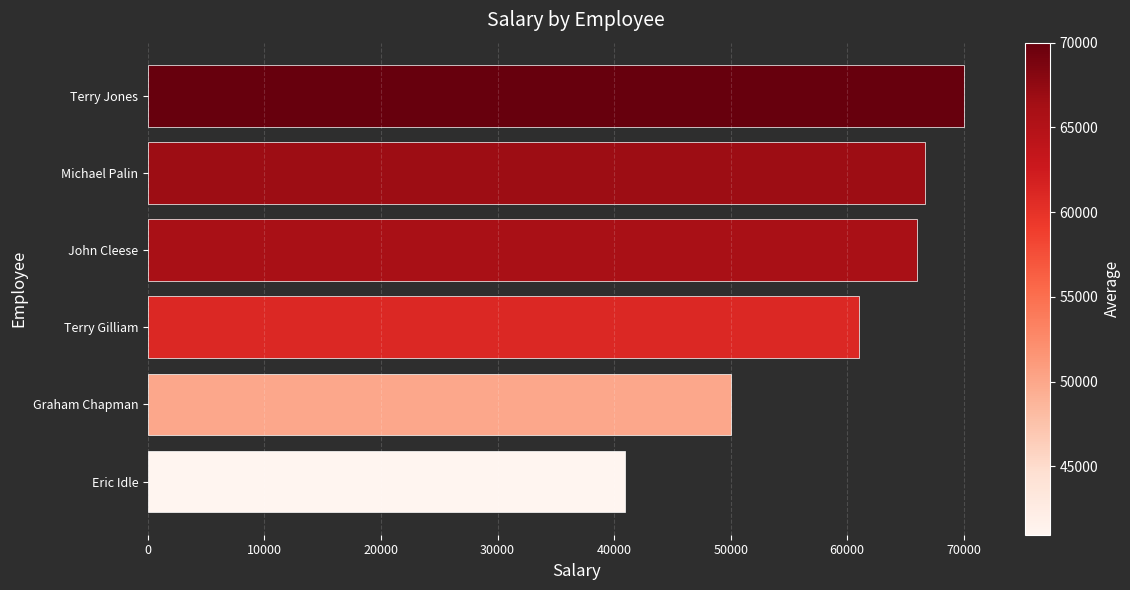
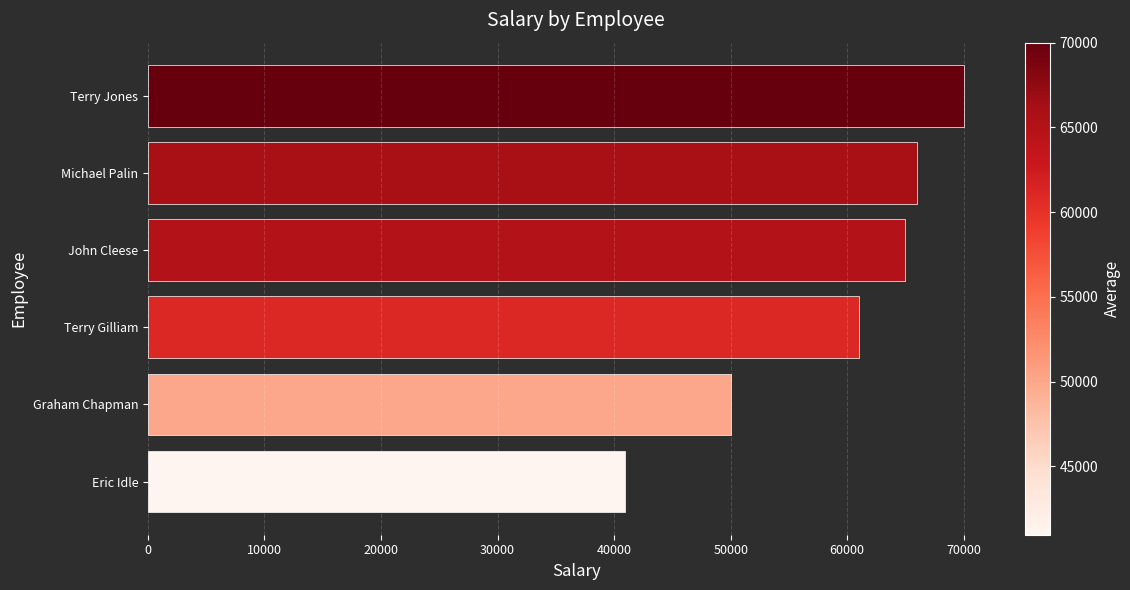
Michael Palin: 66700 -> 66000
John Cleese: 66000 -> 65000
